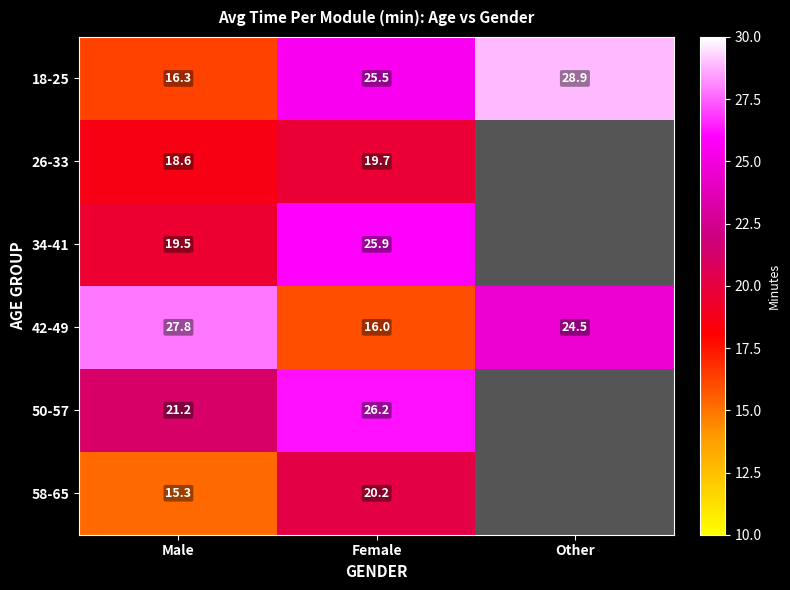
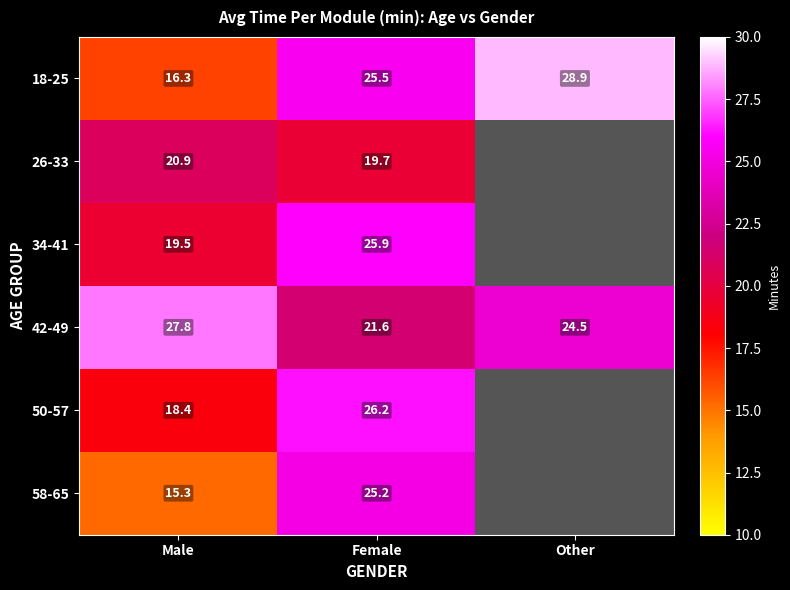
26-33, Male: 18.6 -> 20.9
42-49, Female: 16.0 -> 21.6
50-57, Male: 21.2 -> 18.4
58-65, Female: 20.2 -> 25.2
